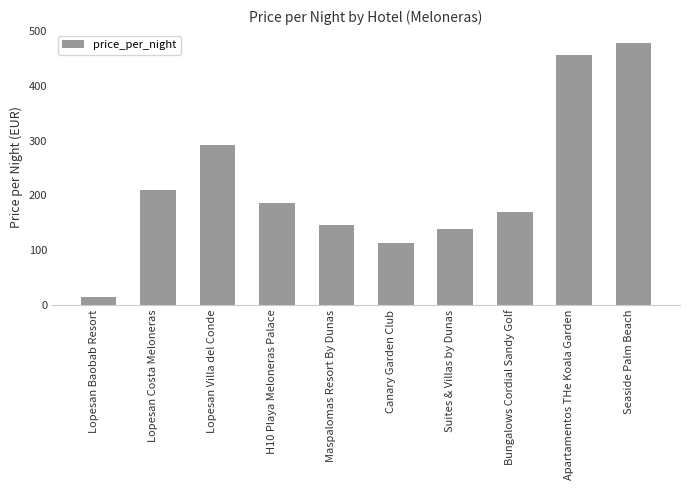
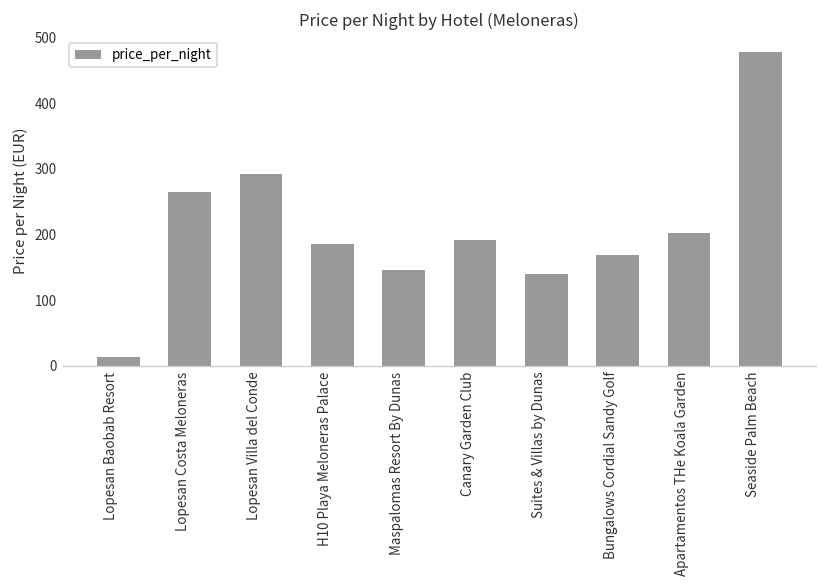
Lopesan Costa Meloneras: 210 -> 270
Canary Garden Club: 110 -> 190
Apartamentos THe Koala Garden: 460 -> 200
